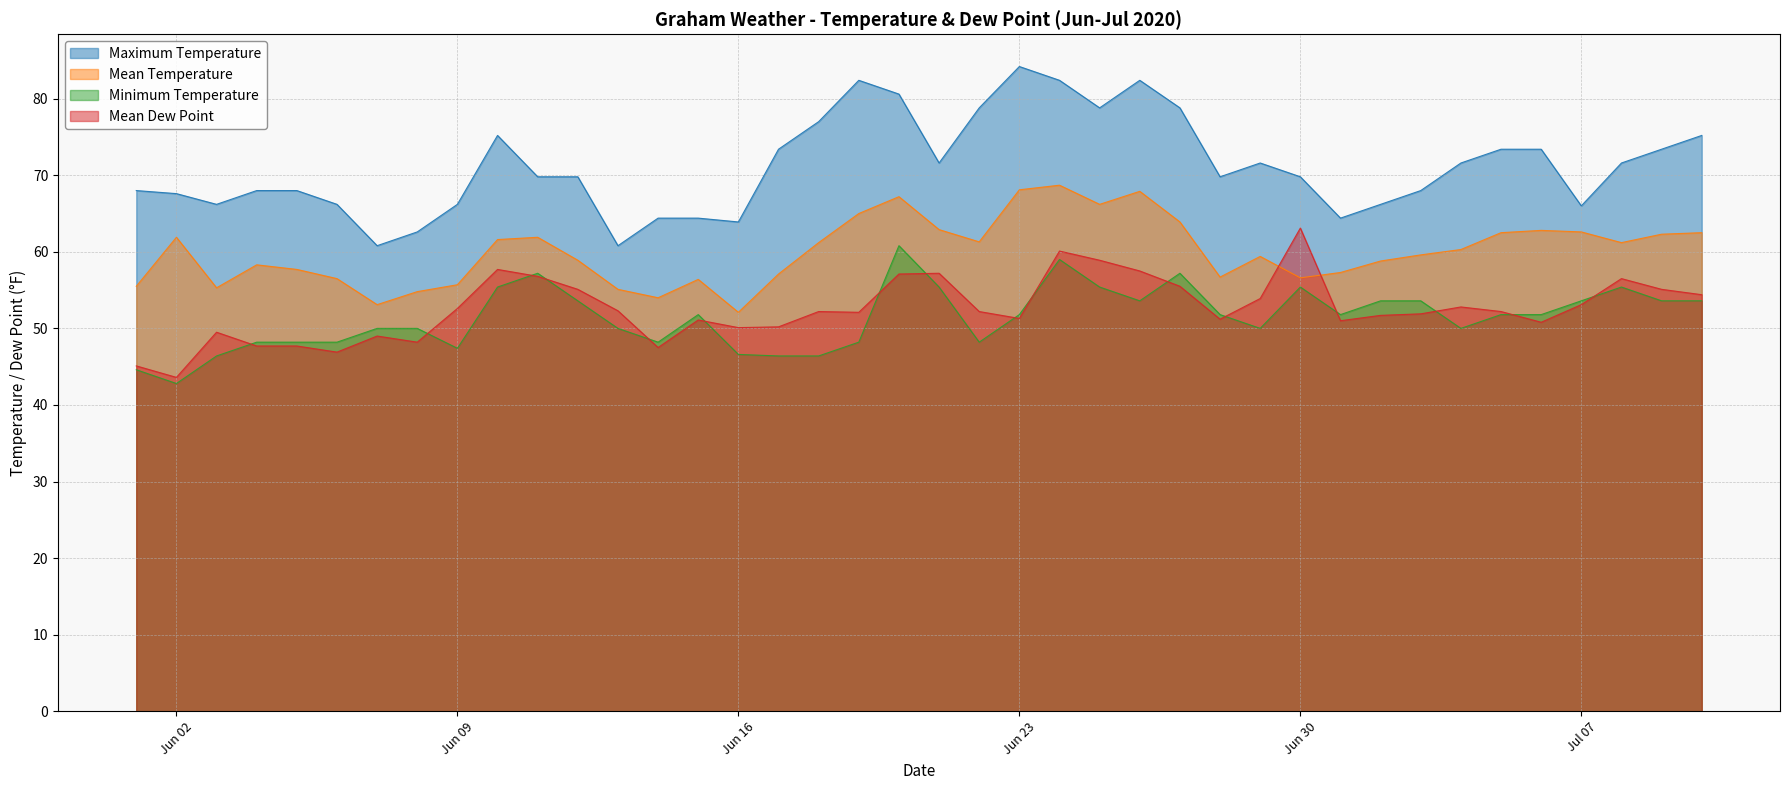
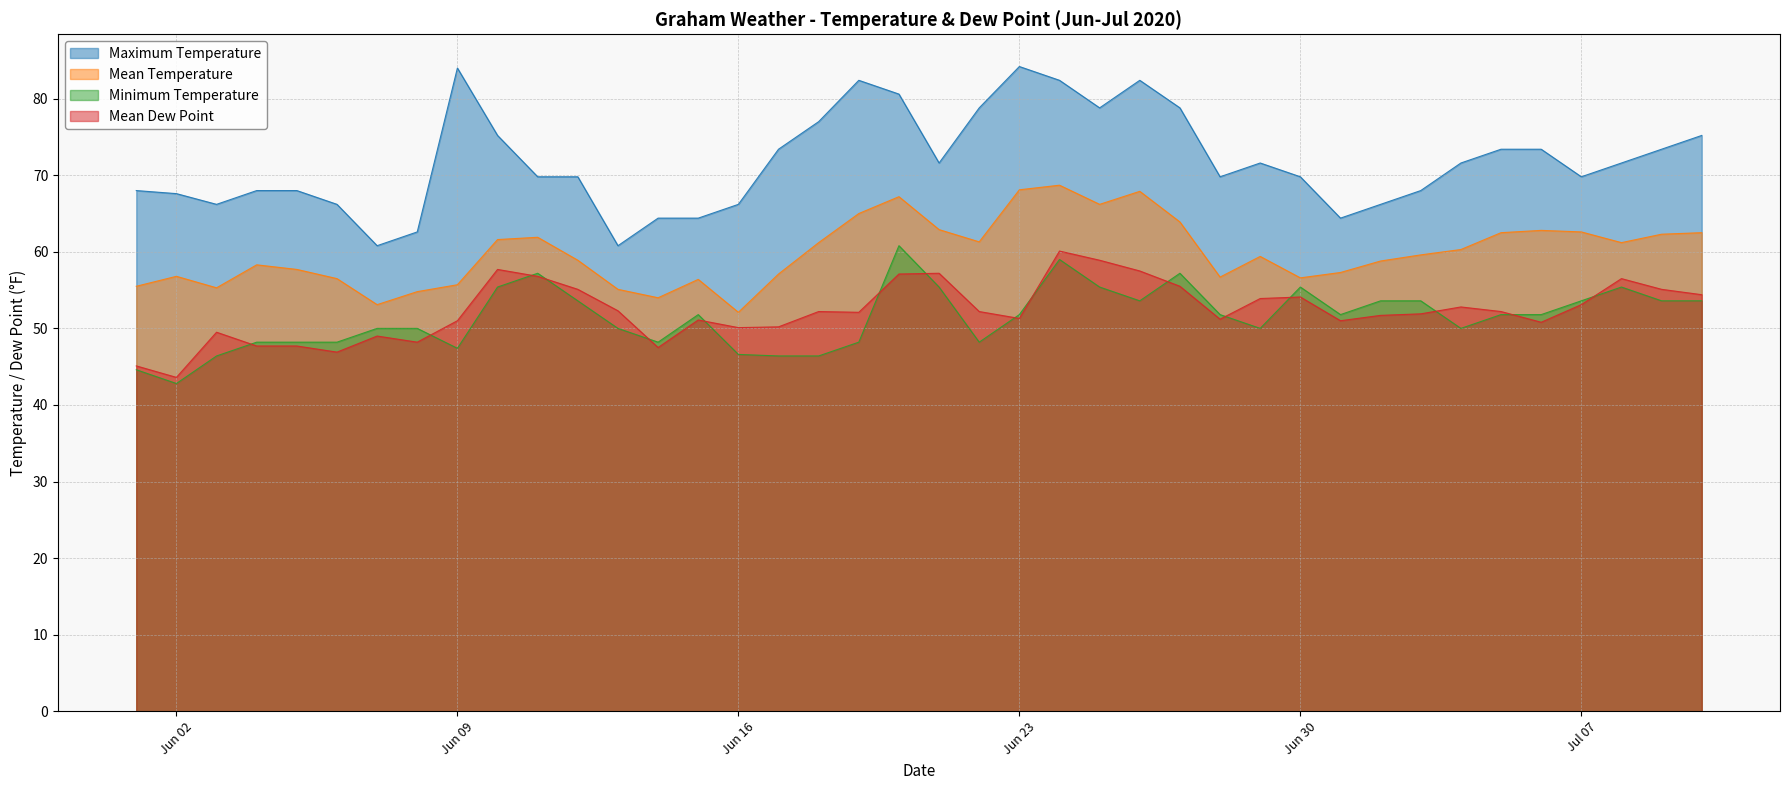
Mean Temperature, Jun 02: 62 -> 57
Maximum Temperature, Jun 09: 66 -> 84
Mean Dew Point, Jun 09: 53 -> 51
Maximum Temperature, Jun 16: 64 -> 66
Mean Dew Point, Jun 30: 63 -> 54
Maximum Temperature, Jul 07: 66 -> 70
